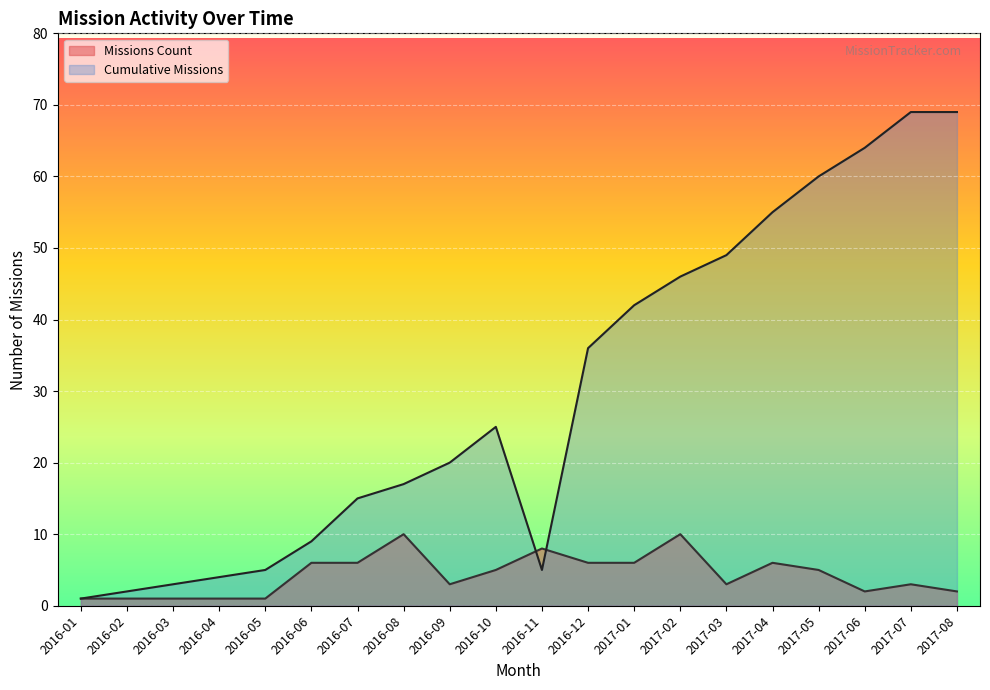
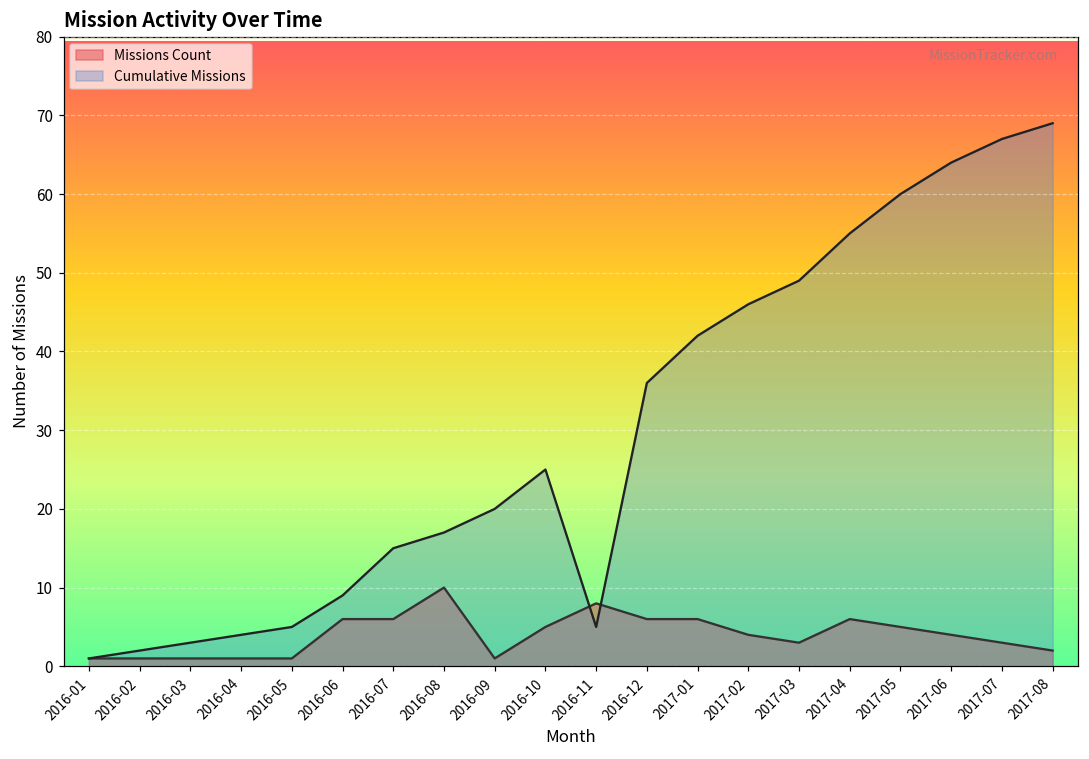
Missions Count, 2016-09: 3 -> 1
Missions Count, 2017-02: 10 -> 4
Missions Count, 2017-06: 2 -> 4
Cumulative Missions, 2017-07: 69 -> 67
